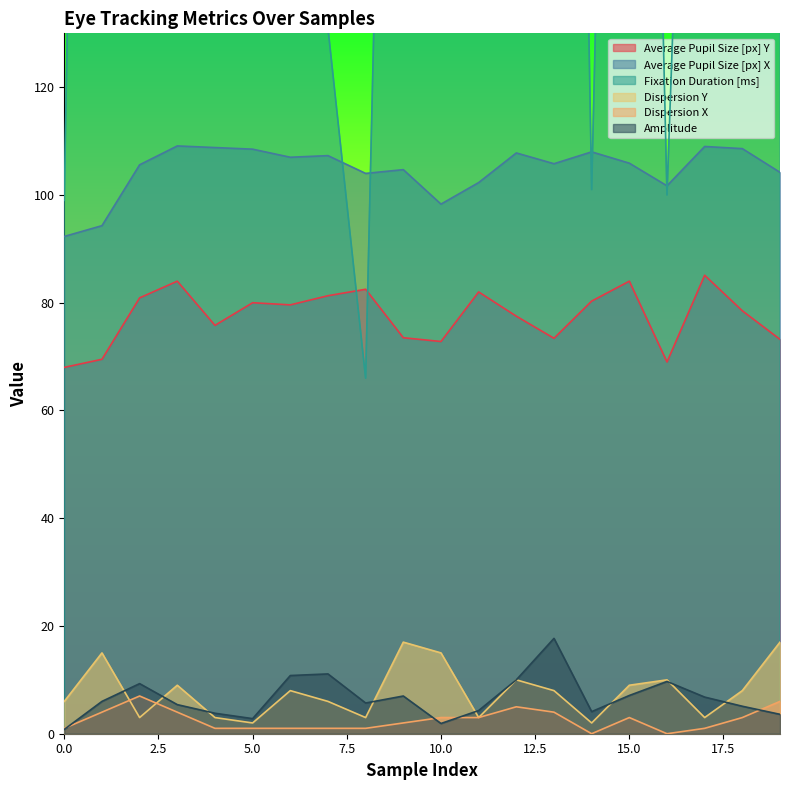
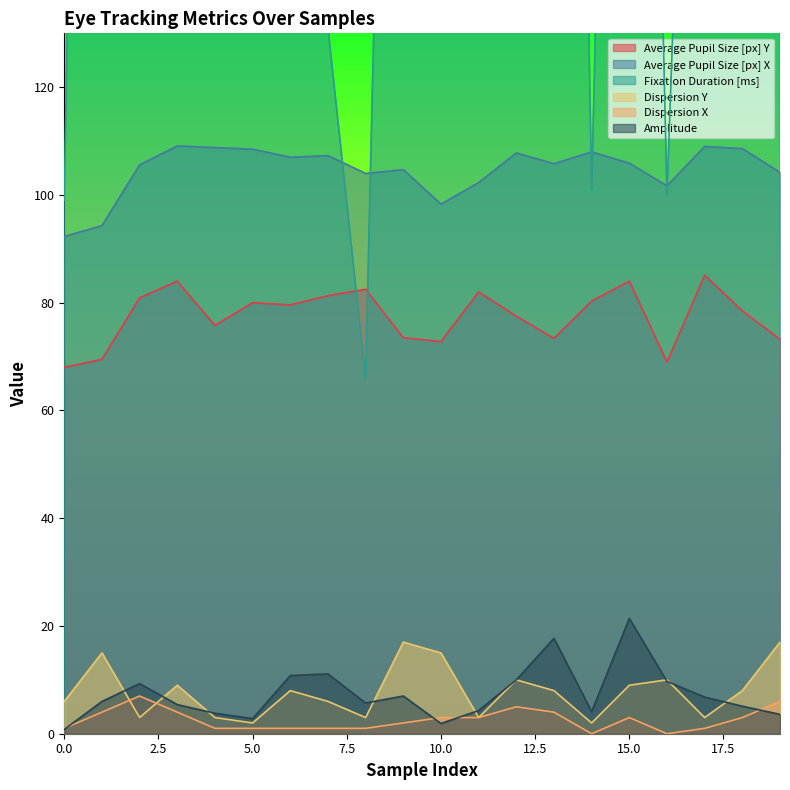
Amplitude, 15.0: 7 -> 21
